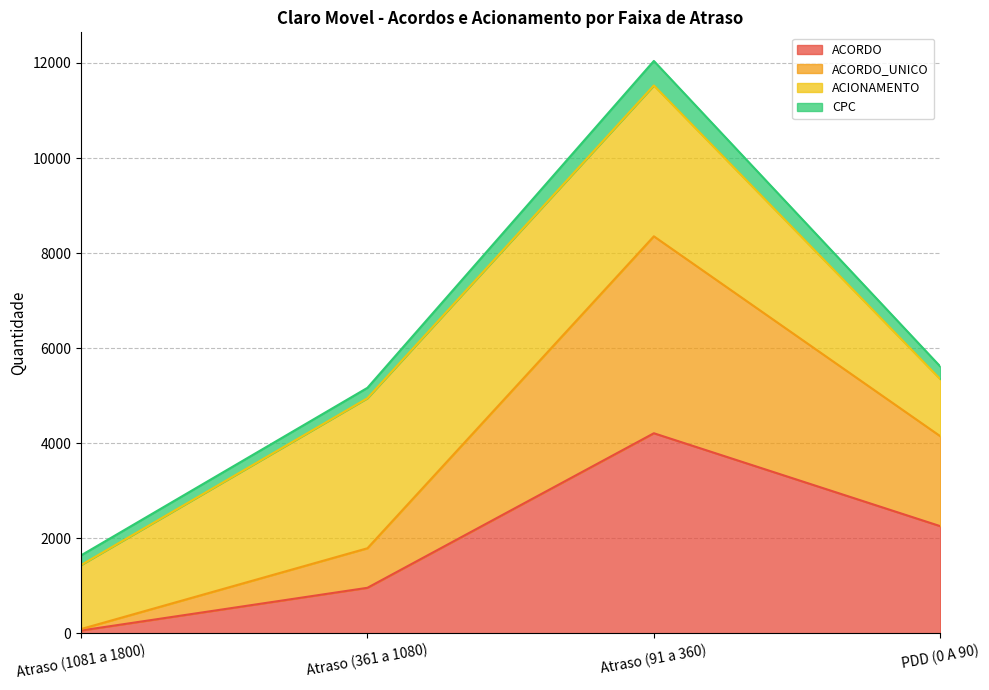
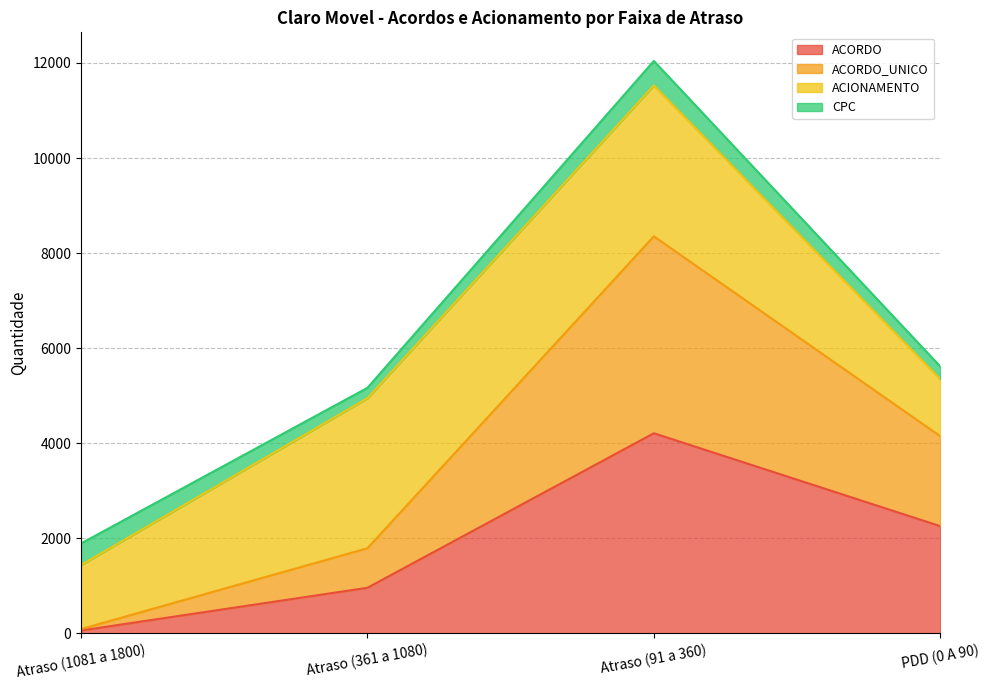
CPC, Atraso (1081 a 1800): 200 -> 500
